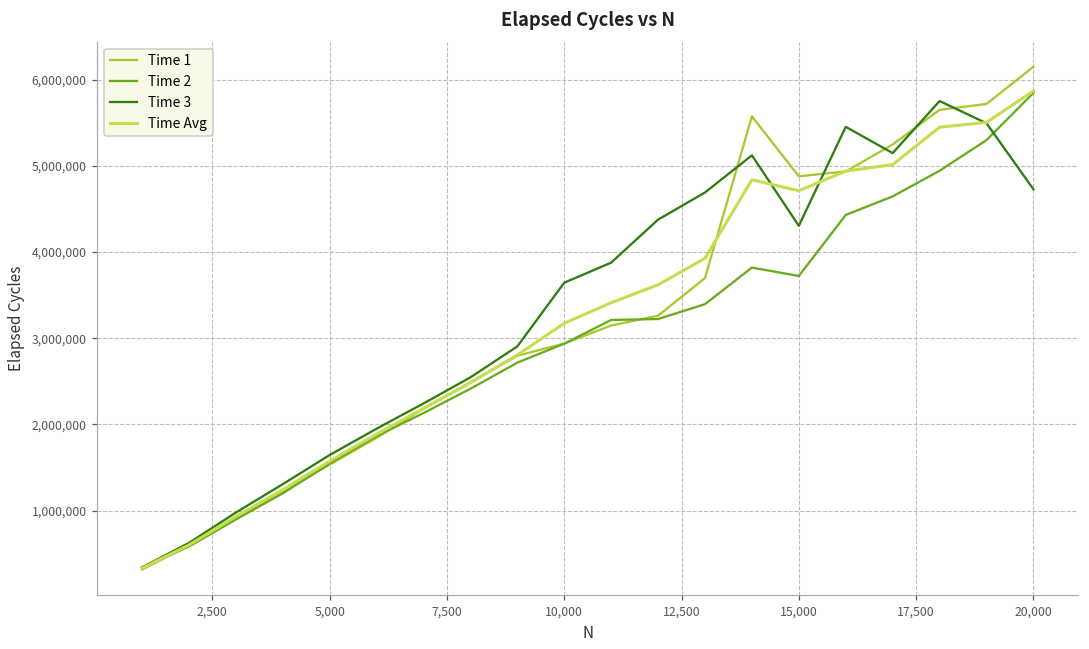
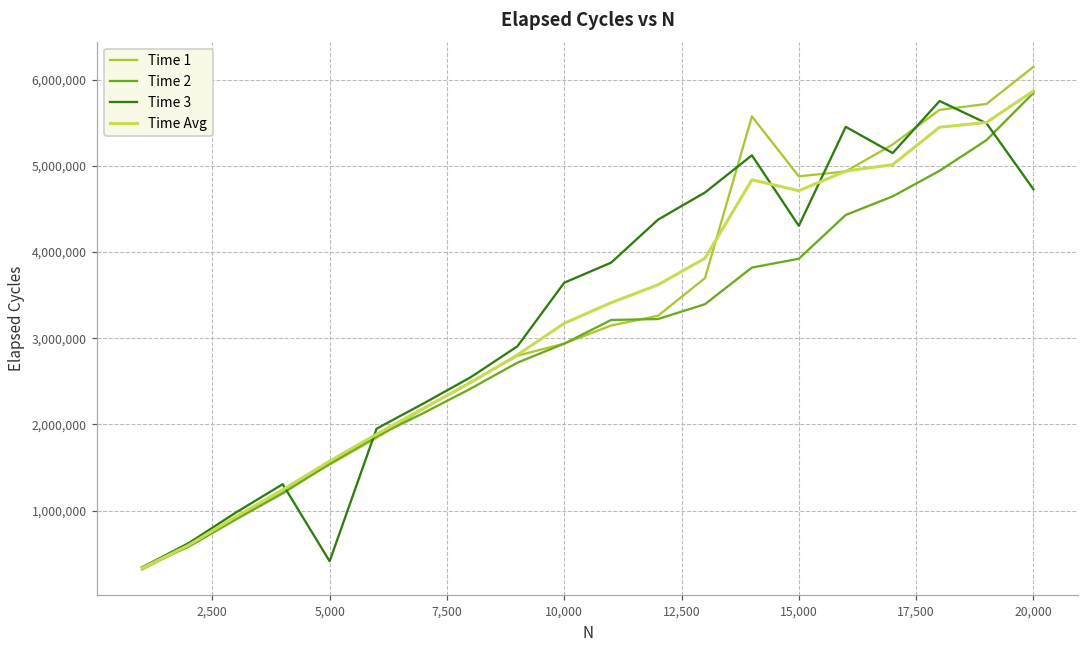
Time 3, 5,000: 1,600,000 -> 400,000
Time 2, 15,000: 3,700,000 -> 3,900,000
